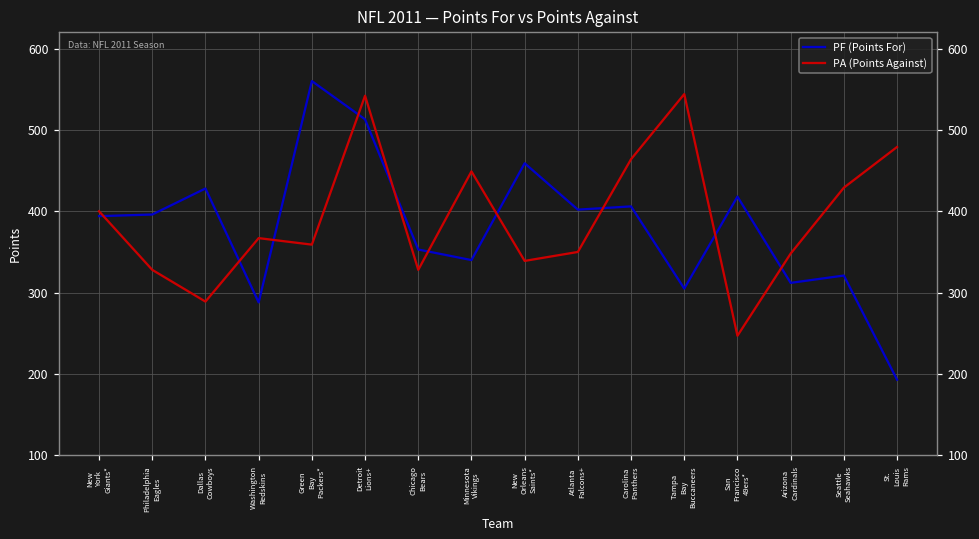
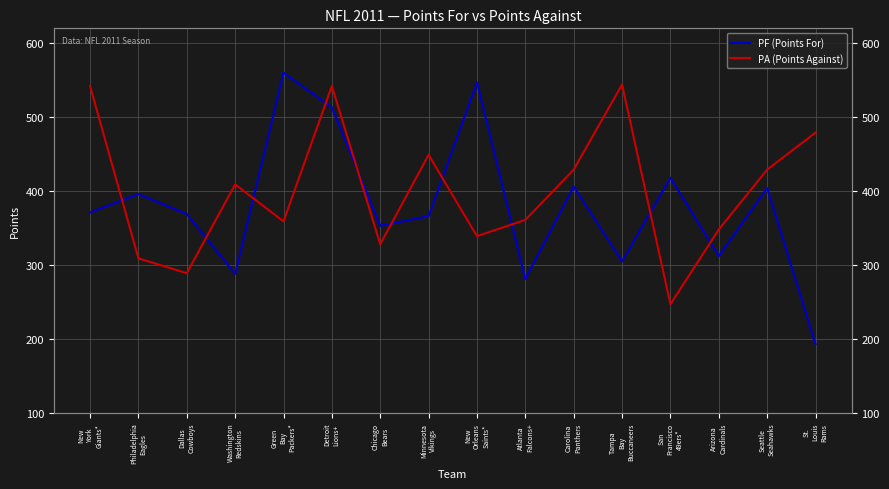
PF (Points For), New York Giants*: 390 -> 370
PA (Points Against), New York Giants*: 400 -> 540
PA (Points Against), Philadelphia Eagles: 330 -> 310
PF (Points For), Dallas Cowboys: 430 -> 370
PA (Points Against), Washington Redskins: 370 -> 410
PF (Points For), Minnesota Vikings: 340 -> 370
PF (Points For), New Orleans Saints*: 460 -> 550
PF (Points For), Atlanta Falcons+: 400 -> 280
PA (Points Against), Atlanta Falcons+: 350 -> 360
PA (Points Against), Carolina Panthers: 460 -> 430
PF (Points For), Seattle Seahawks: 320 -> 400
